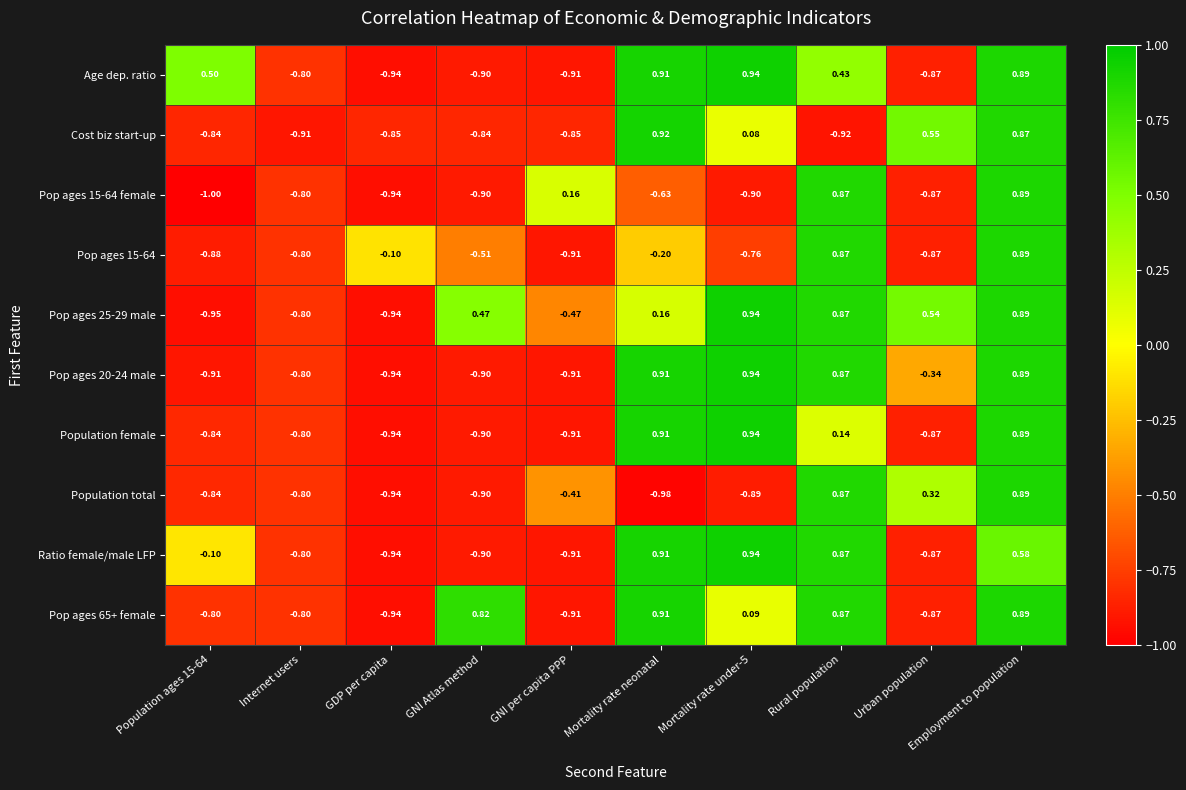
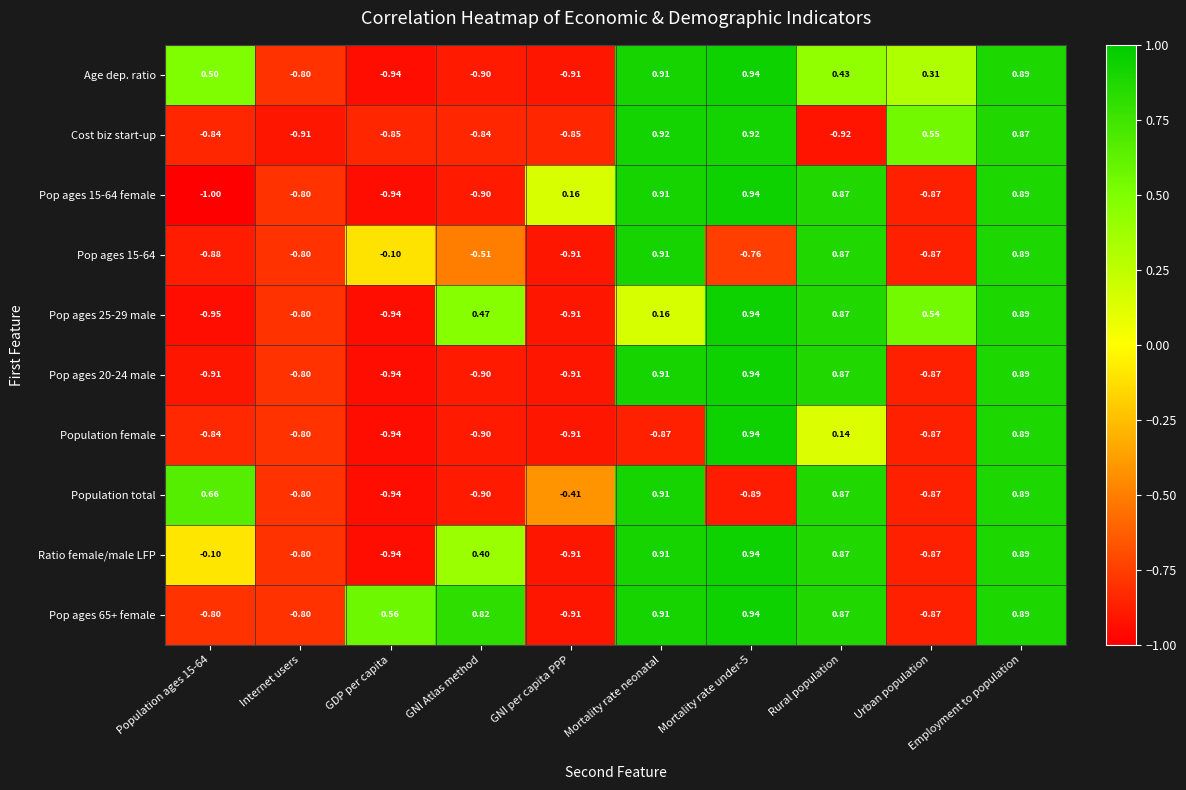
Age dep. ratio, Urban population: -0.87 -> 0.31
Cost biz start-up, Mortality rate under-5: 0.08 -> 0.92
Pop ages 15-64 female, Mortality rate neonatal: -0.63 -> 0.91
Pop ages 15-64 female, Mortality rate under-5: -0.90 -> 0.94
Pop ages 15-64, Mortality rate neonatal: -0.20 -> 0.91
Pop ages 25-29 male, GNI per capita PPP: -0.47 -> -0.91
Pop ages 20-24 male, Urban population: -0.34 -> -0.87
Population female, Mortality rate neonatal: 0.91 -> -0.87
Population total, Population ages 15-64: -0.84 -> 0.66
Population total, Mortality rate neonatal: -0.98 -> 0.91
Population total, Urban population: 0.32 -> -0.87
Ratio female/male LFP, GNI Atlas method: -0.90 -> 0.40
Ratio female/male LFP, Employment to population: 0.58 -> 0.89
Pop ages 65+ female, GDP per capita: -0.94 -> 0.56
Pop ages 65+ female, Mortality rate under-5: 0.09 -> 0.94
